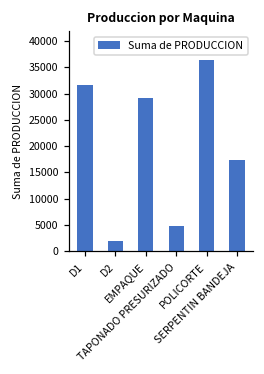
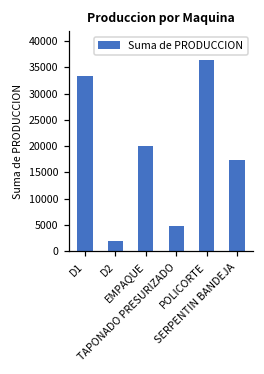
D1: 32000 -> 33000
EMPAQUE: 29000 -> 20000
